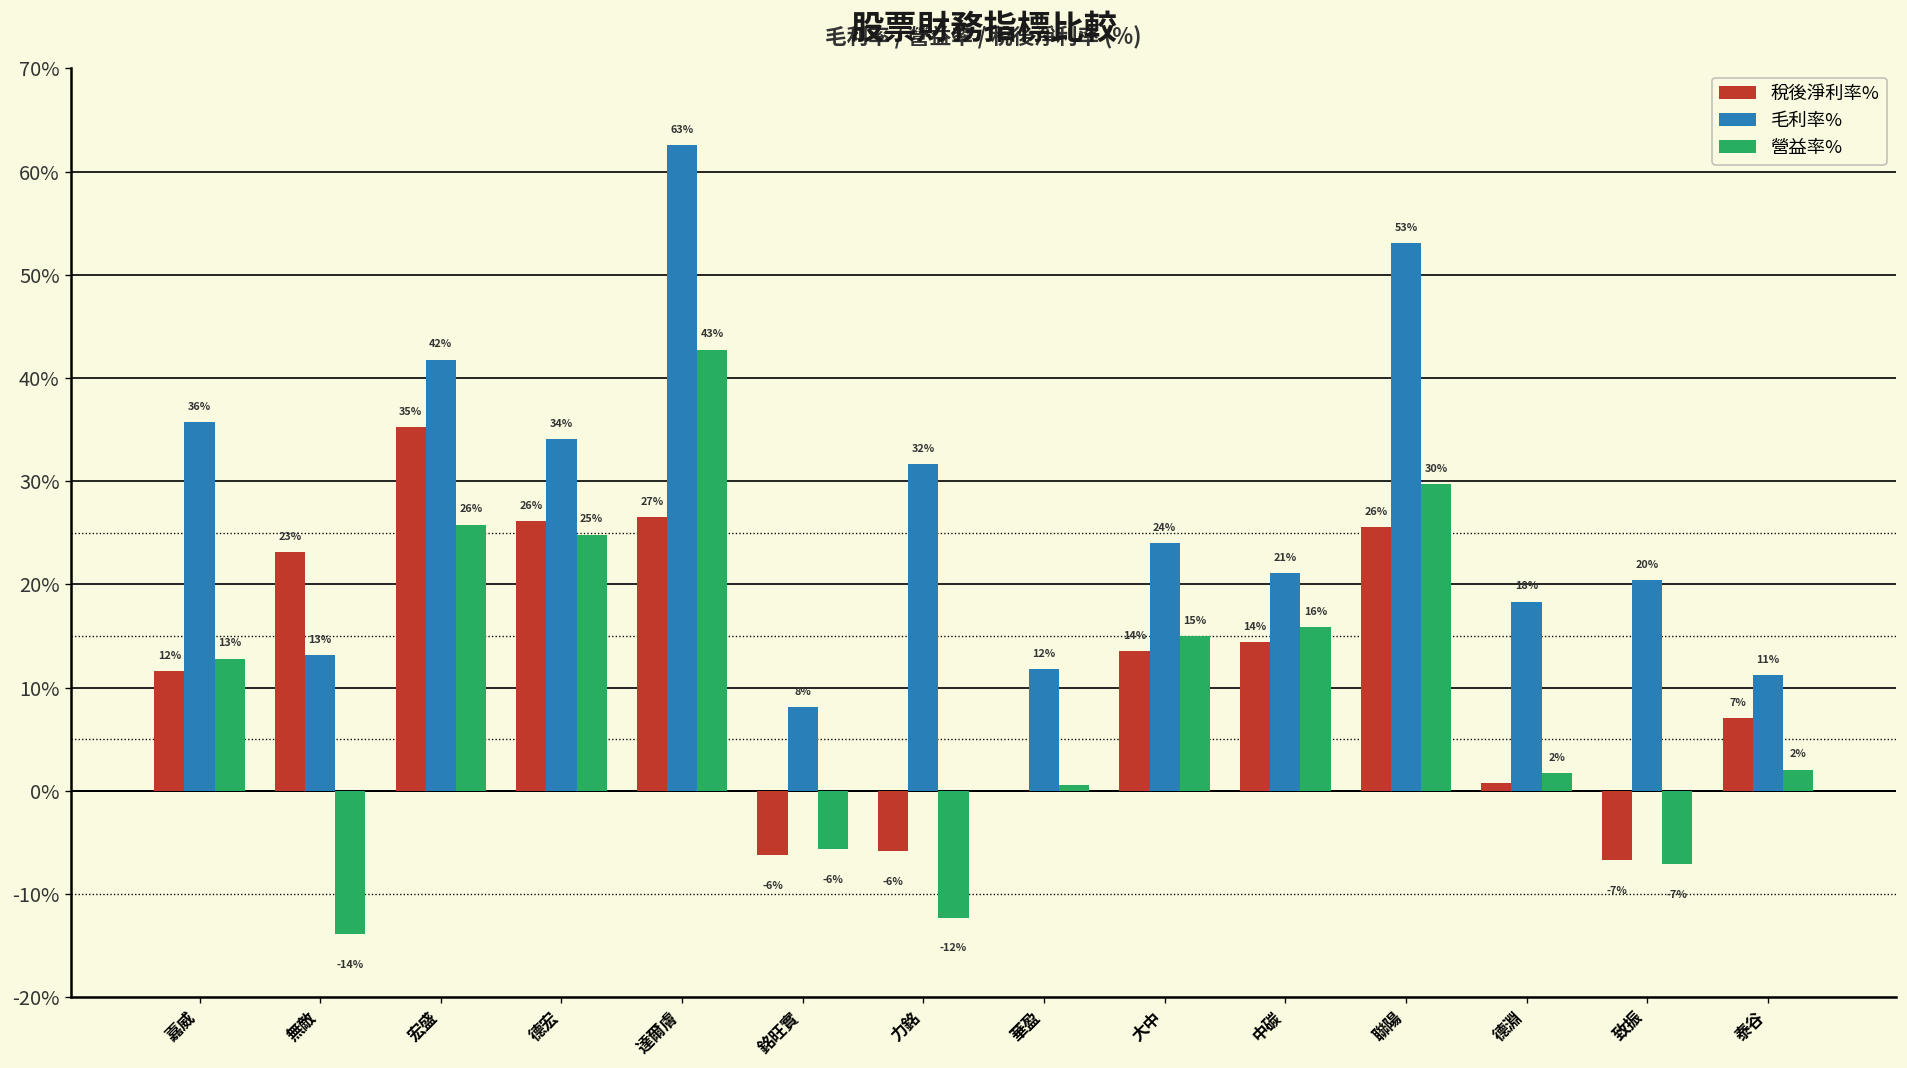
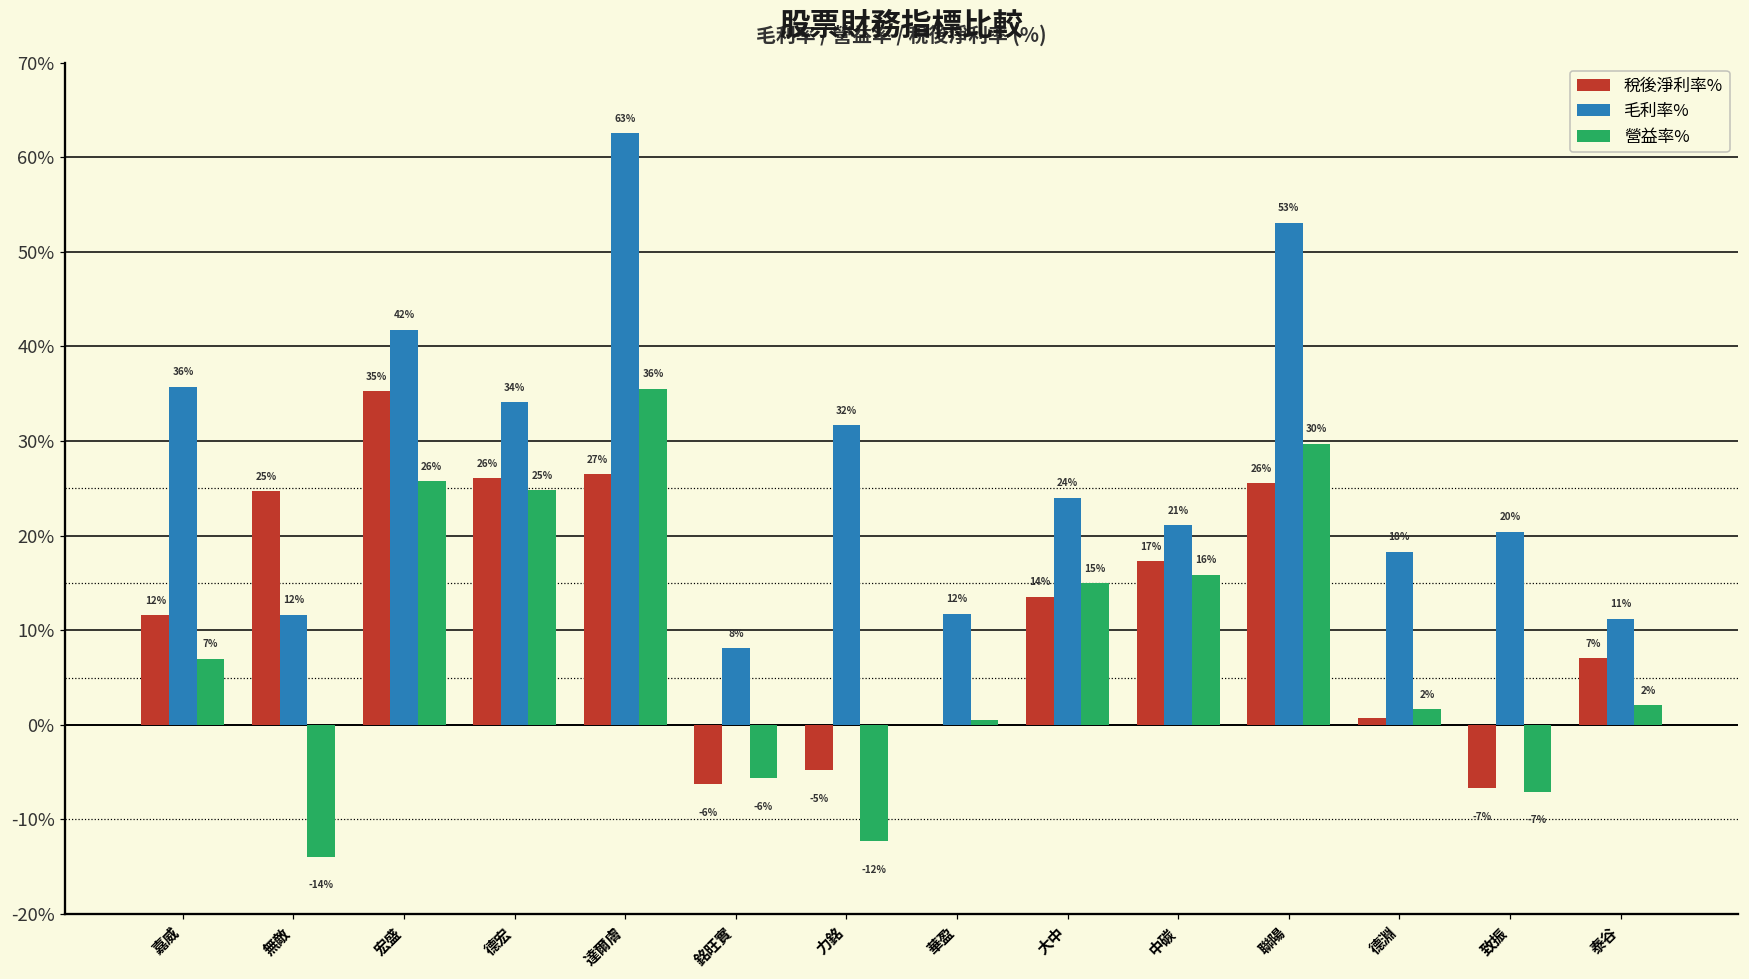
營益率%, 嘉威: 13% -> 7%
稅後淨利率%, 無敵: 23% -> 25%
毛利率%, 無敵: 13% -> 12%
營益率%, 達爾膚: 43% -> 36%
稅後淨利率%, 力銘: -6% -> -5%
稅後淨利率%, 中碳: 14% -> 17%
